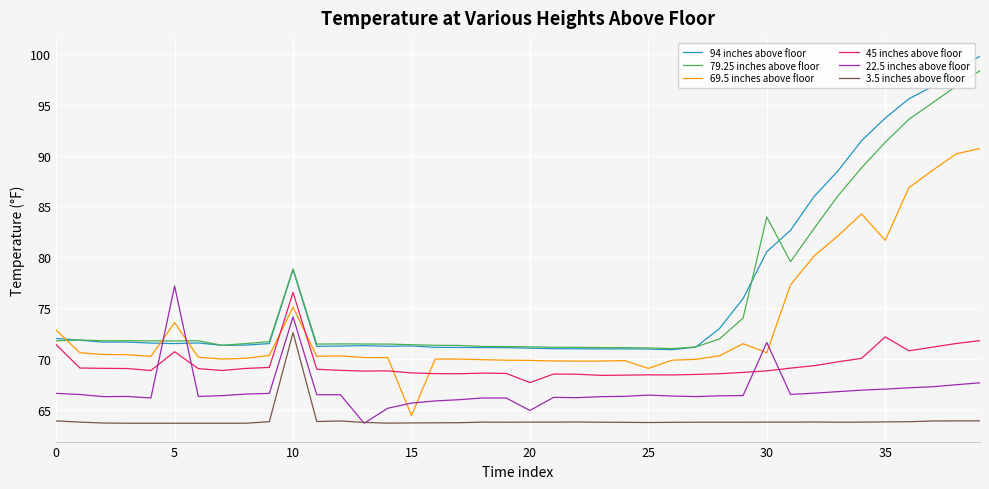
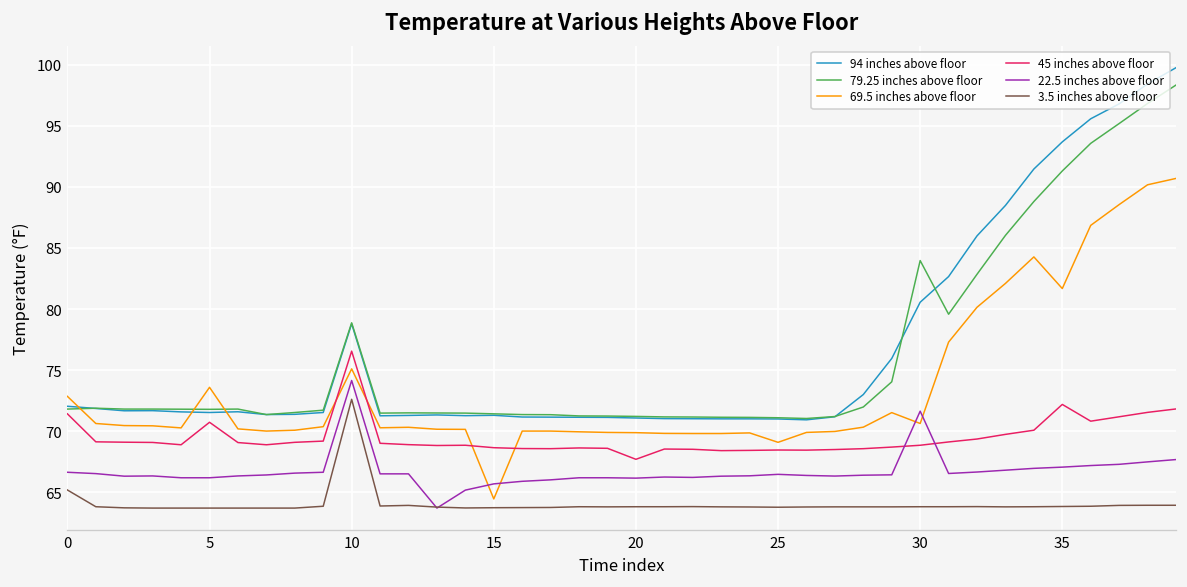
3.5 inches above floor, 0: 64.0 -> 65.2
22.5 inches above floor, 5: 77.2 -> 66.2
22.5 inches above floor, 20: 65.0 -> 66.2
